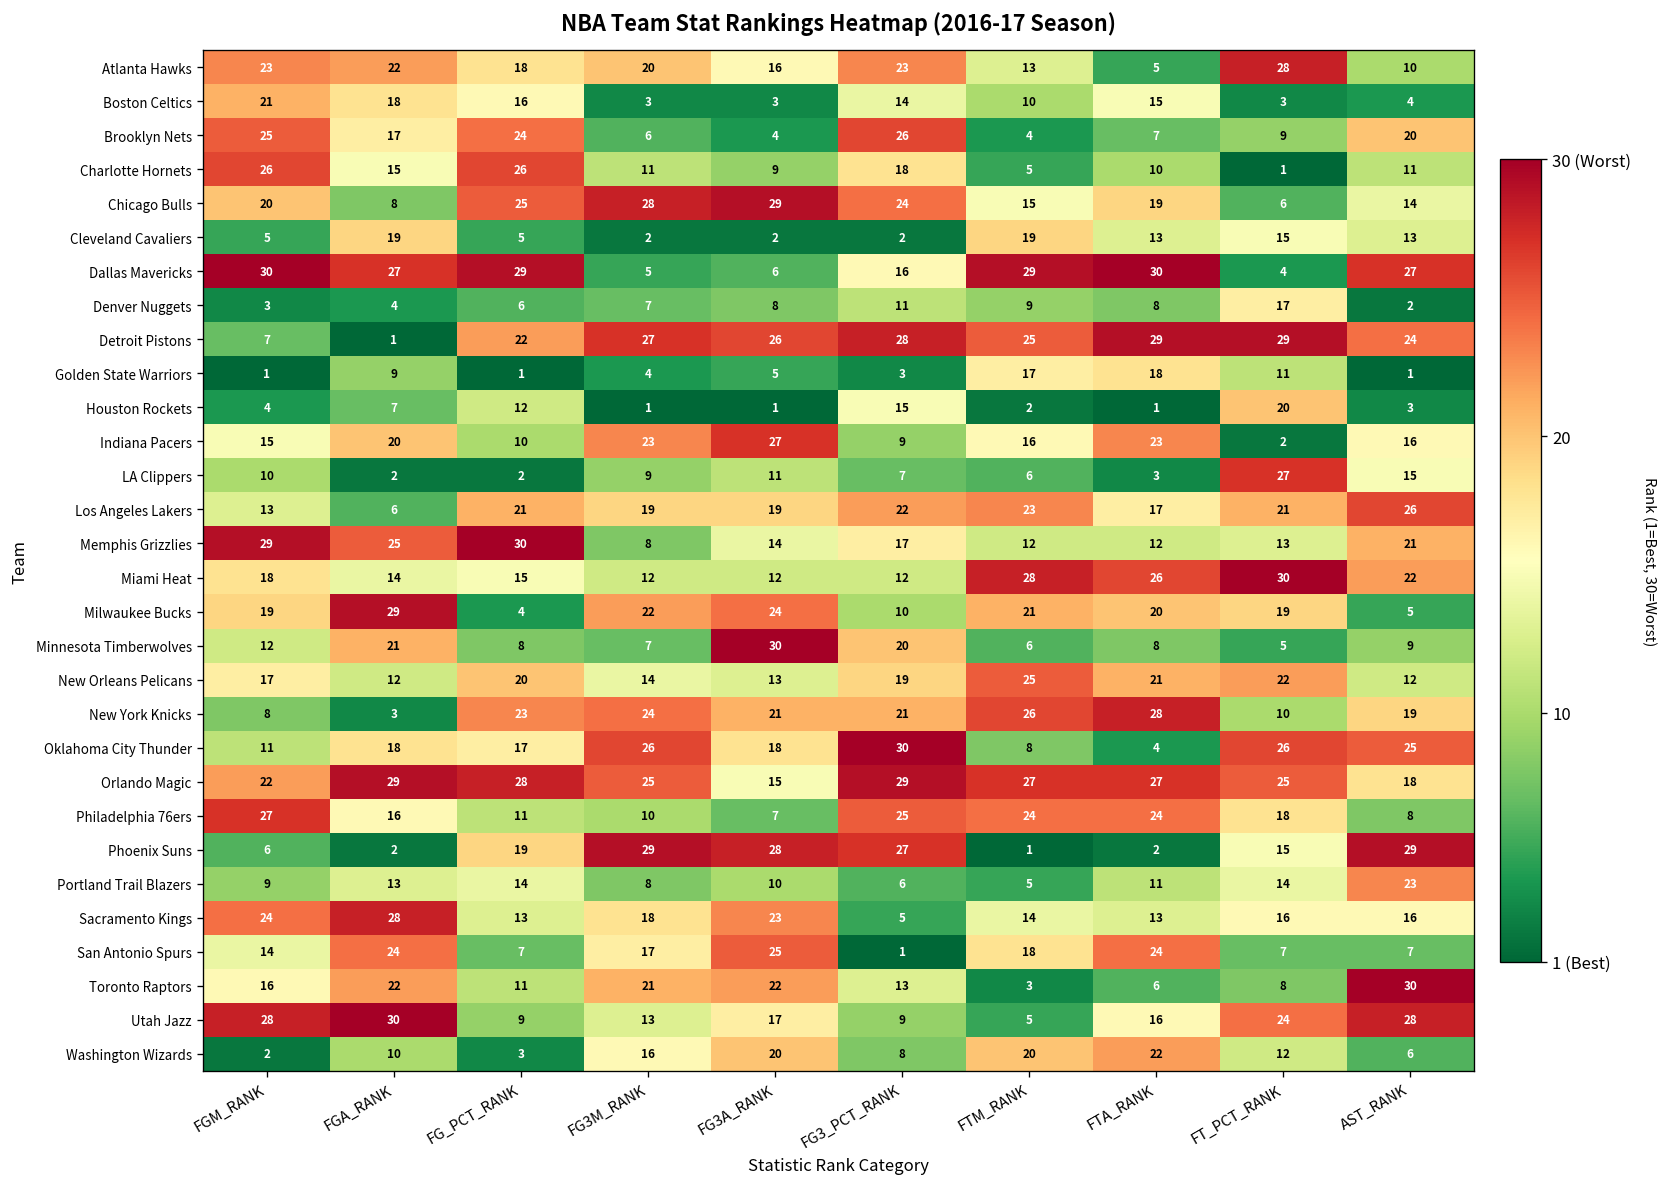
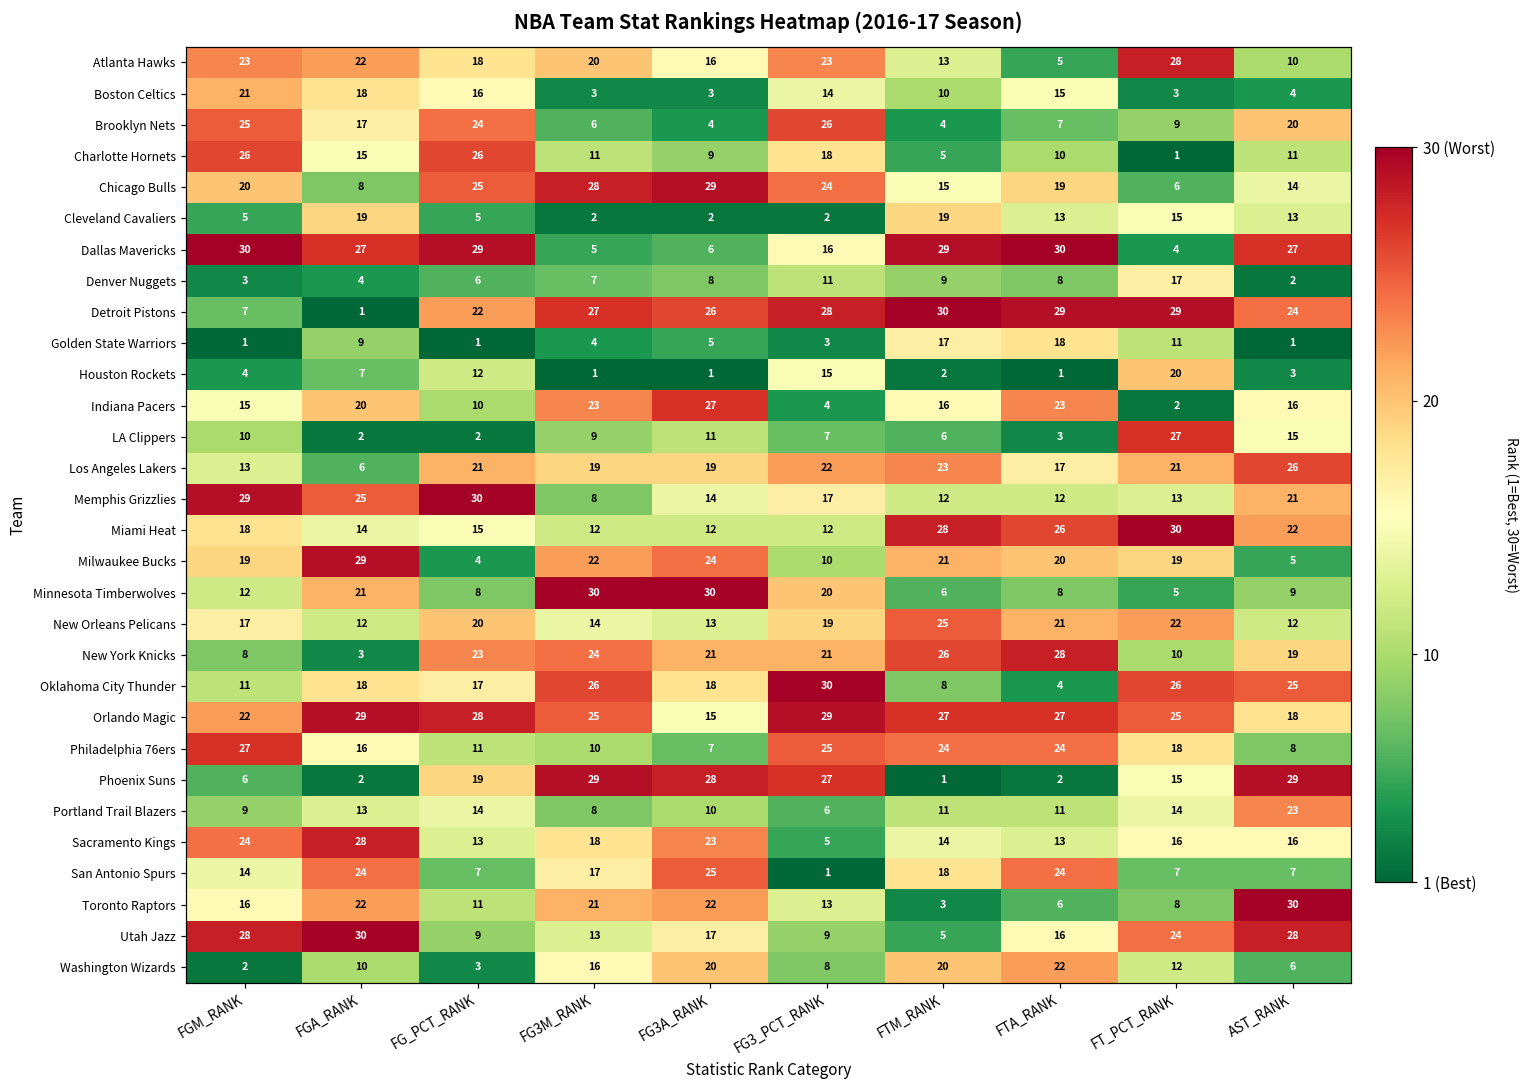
Detroit Pistons, FTM_RANK: 25 -> 30
Indiana Pacers, FG3_PCT_RANK: 9 -> 4
Minnesota Timberwolves, FG3M_RANK: 7 -> 30
Portland Trail Blazers, FTM_RANK: 5 -> 11
